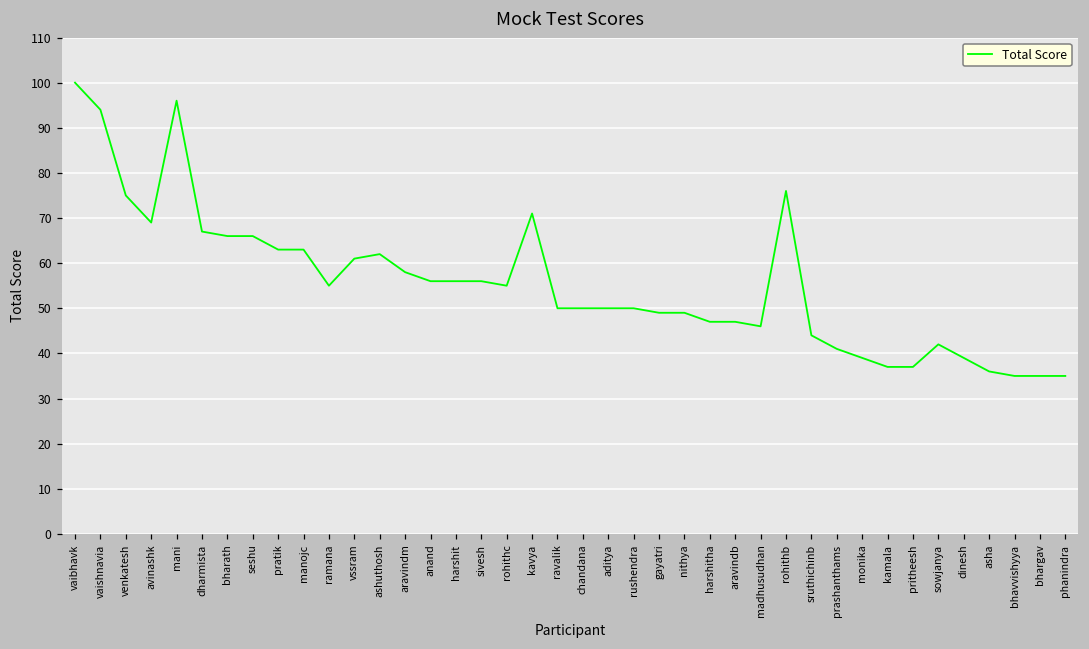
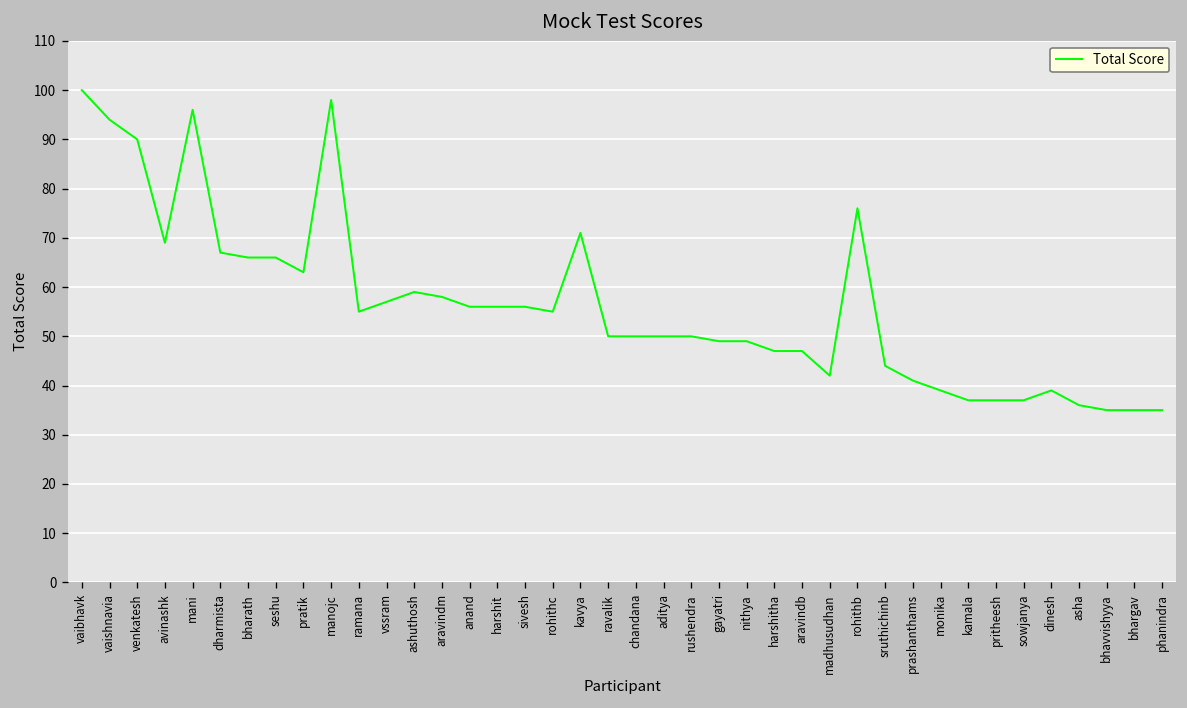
venkatesh: 75 -> 90
manojc: 63 -> 98
vssram: 61 -> 57
ashuthosh: 62 -> 59
madhusudhan: 46 -> 42
sowjanya: 42 -> 37
